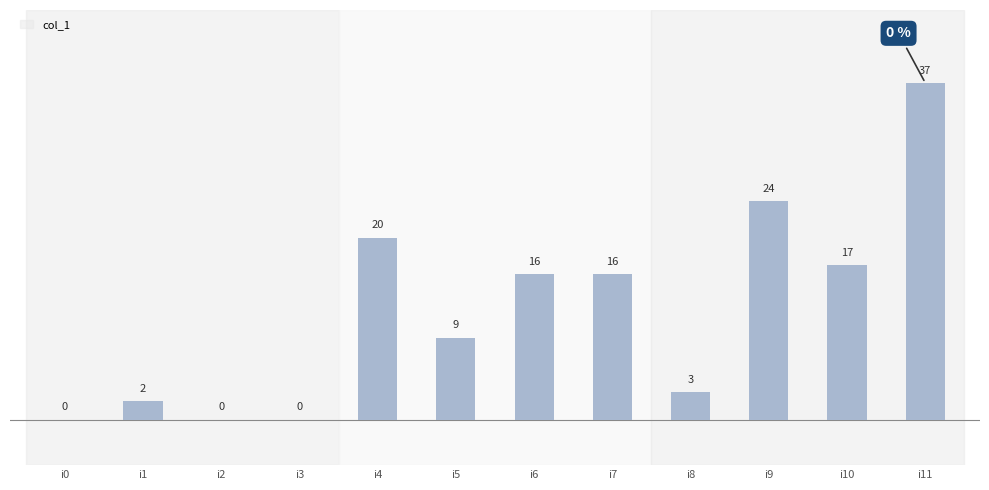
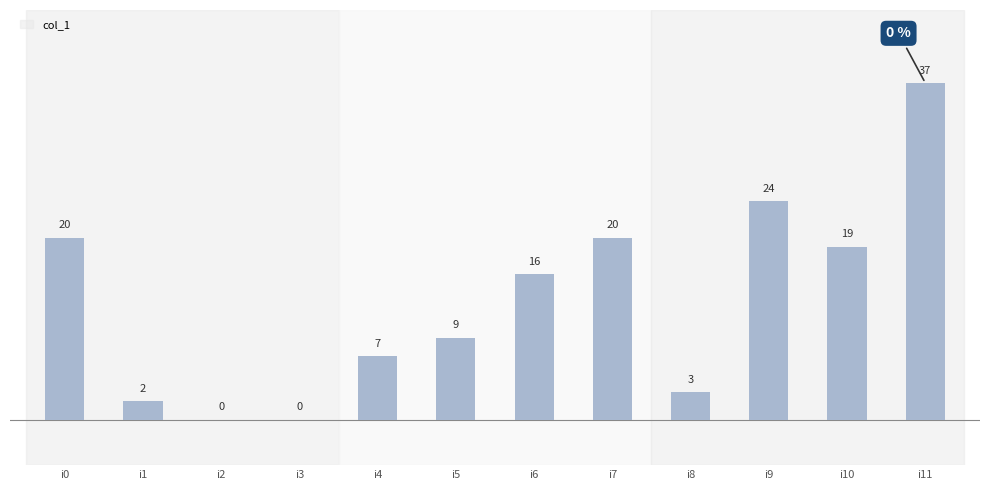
i0: 0 -> 20
i4: 20 -> 7
i7: 16 -> 20
i10: 17 -> 19
